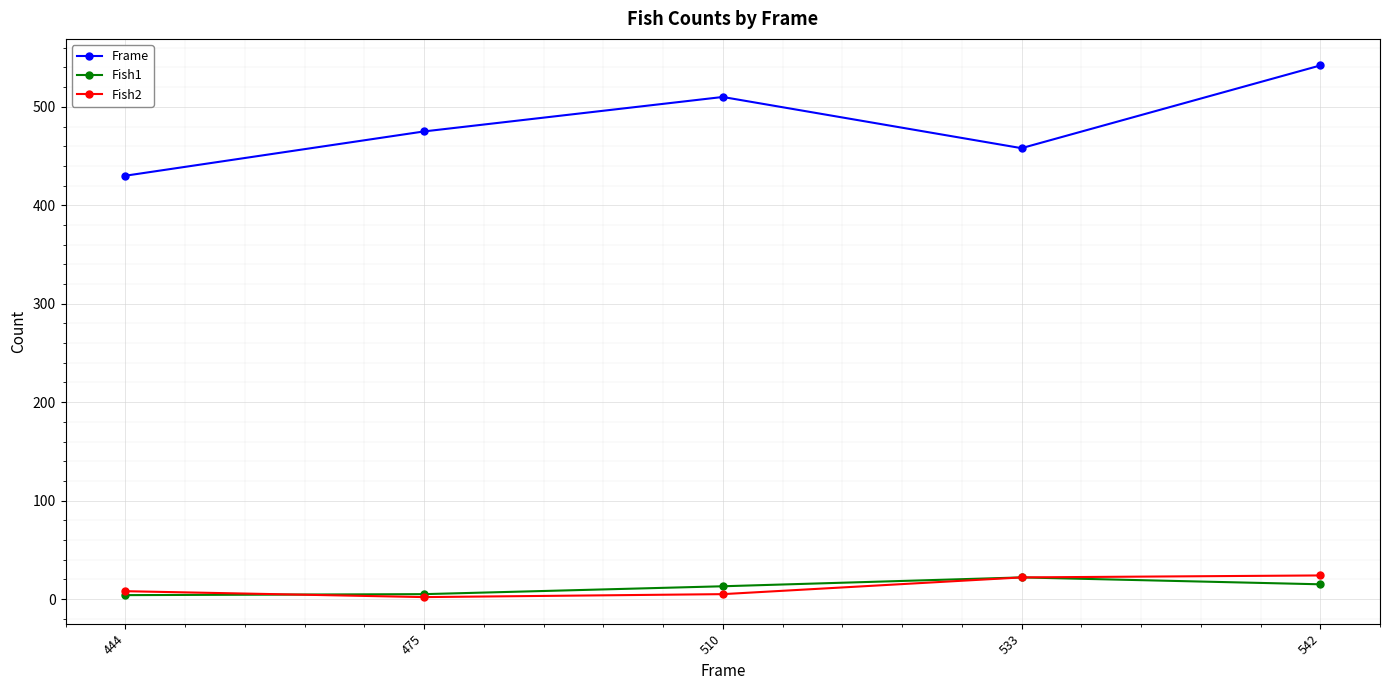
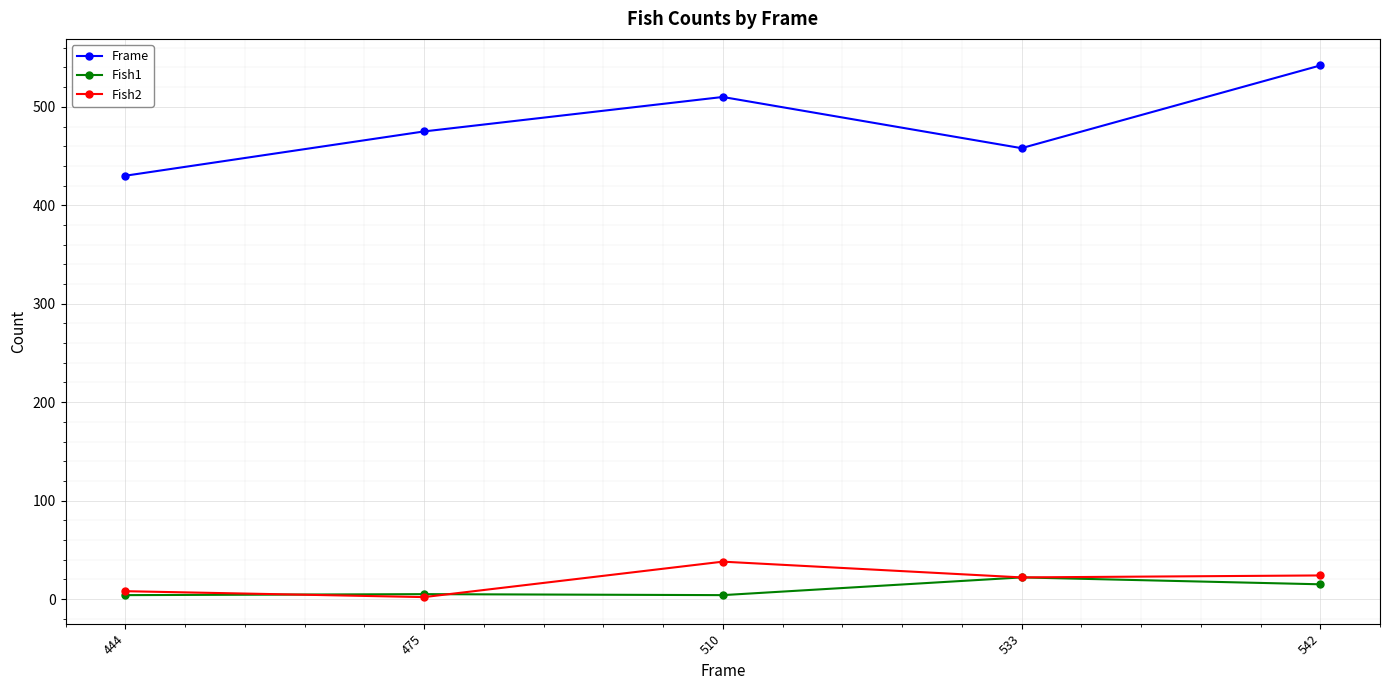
Fish1, 510: 10 -> 0
Fish2, 510: 10 -> 40
